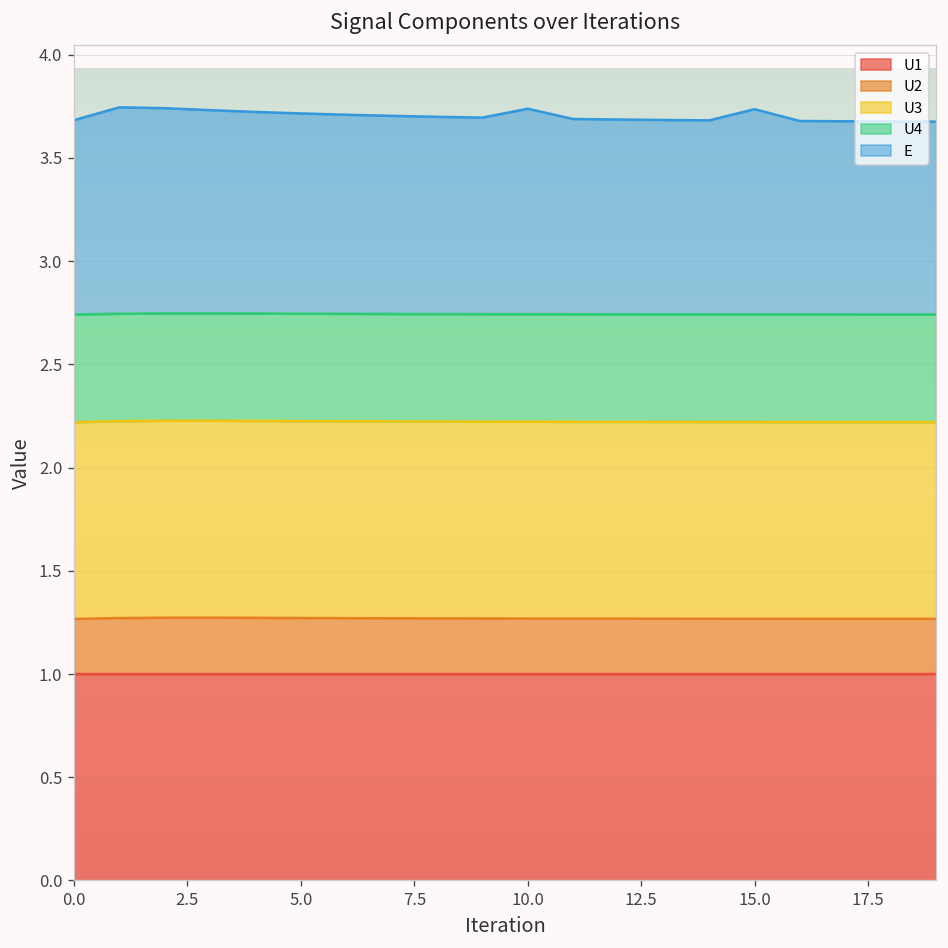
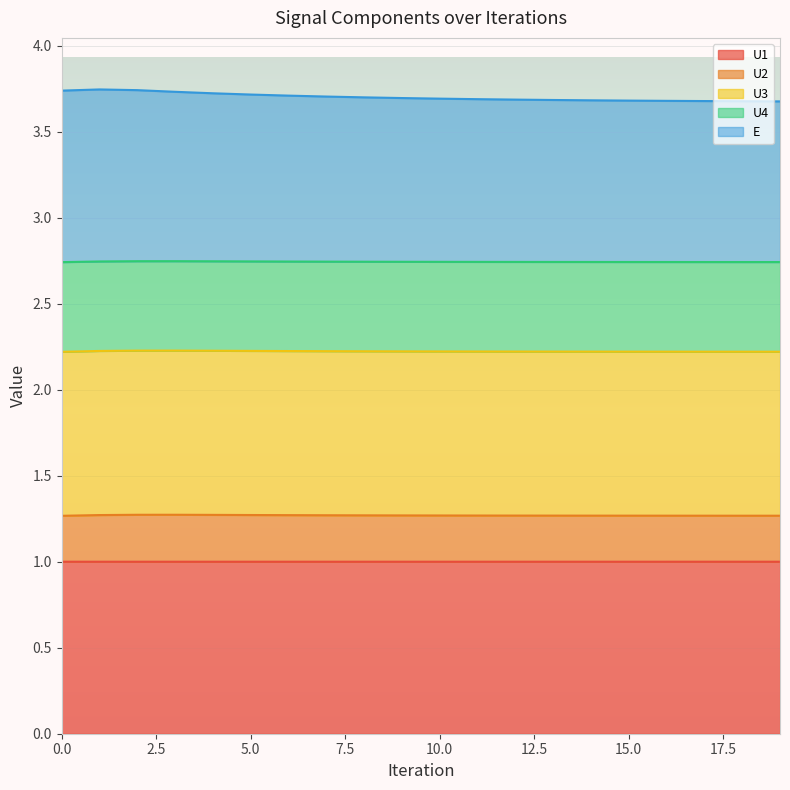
E, 0.0: 0.94 -> 1.00
E, 10.0: 1.00 -> 0.95
E, 15.0: 0.99 -> 0.94
